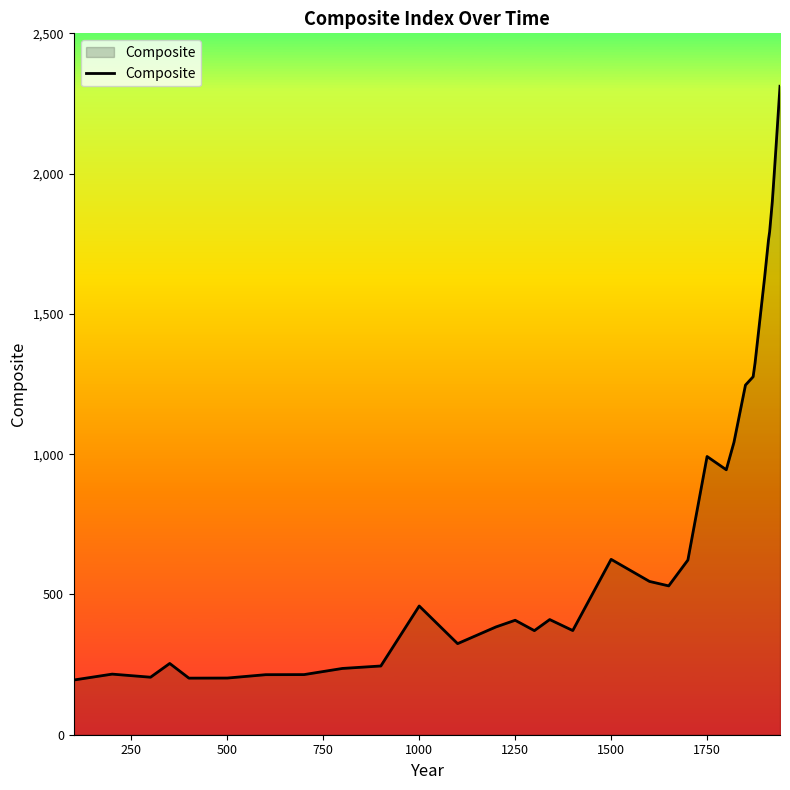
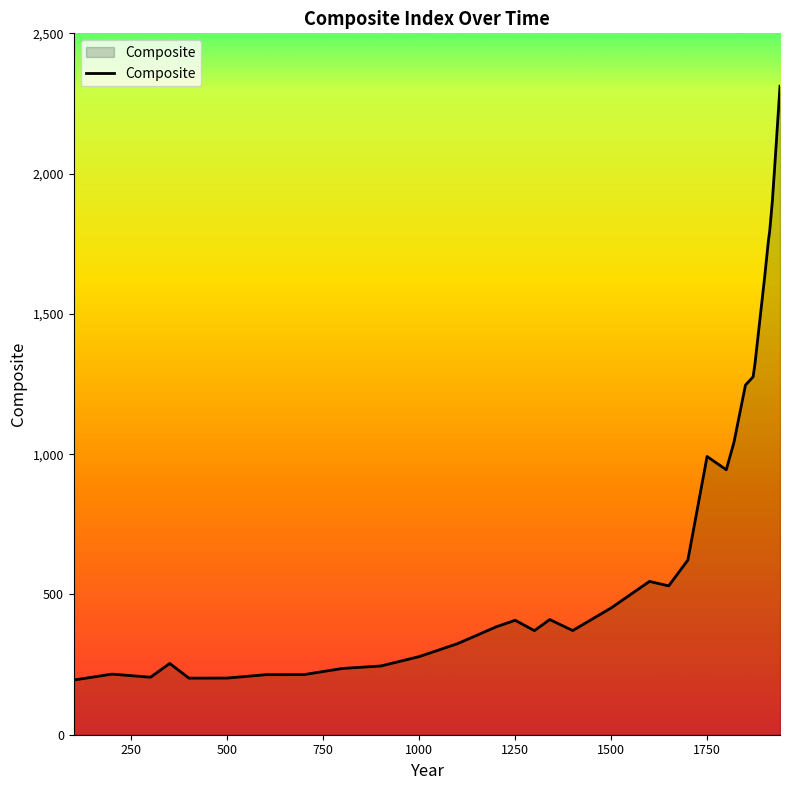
1000: 460 -> 280
1500: 630 -> 450
